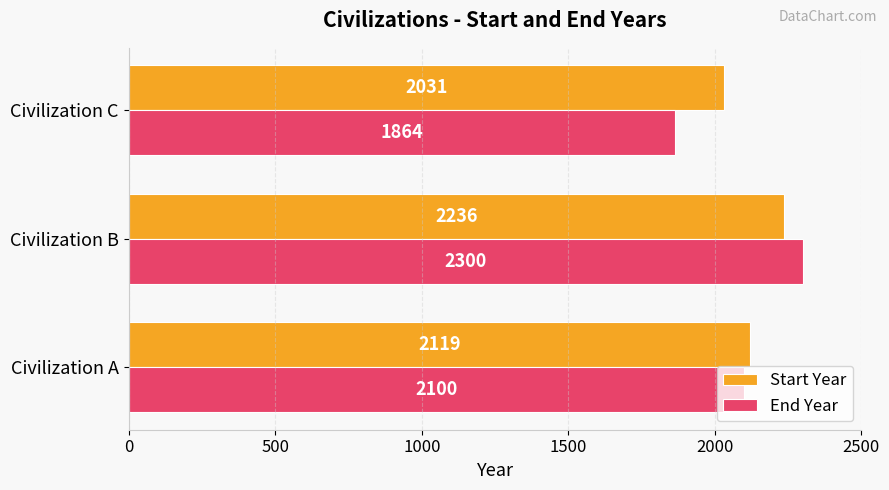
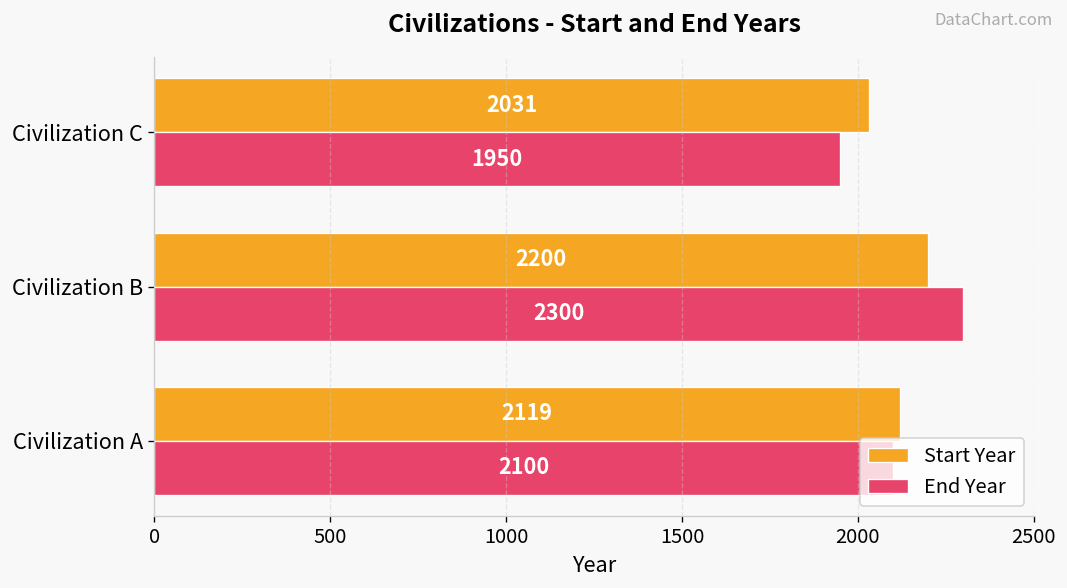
End Year, Civilization C: 1864 -> 1950
Start Year, Civilization B: 2236 -> 2200
